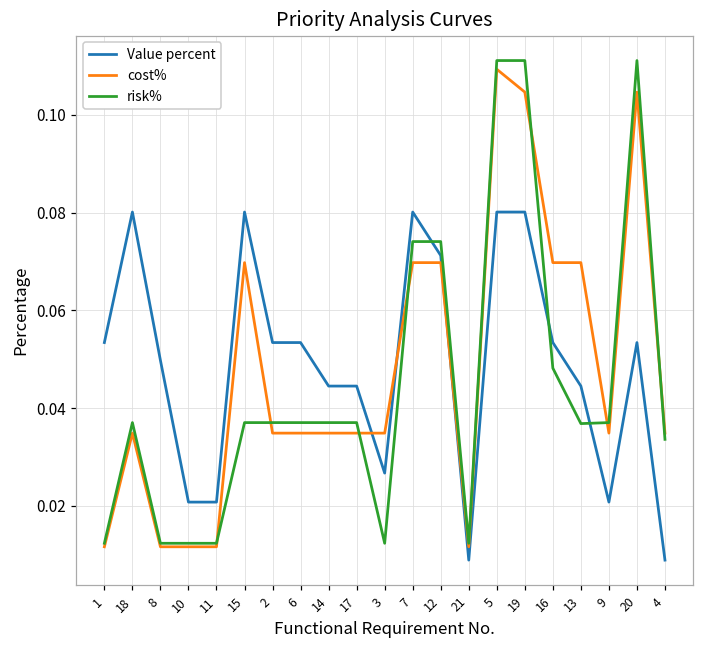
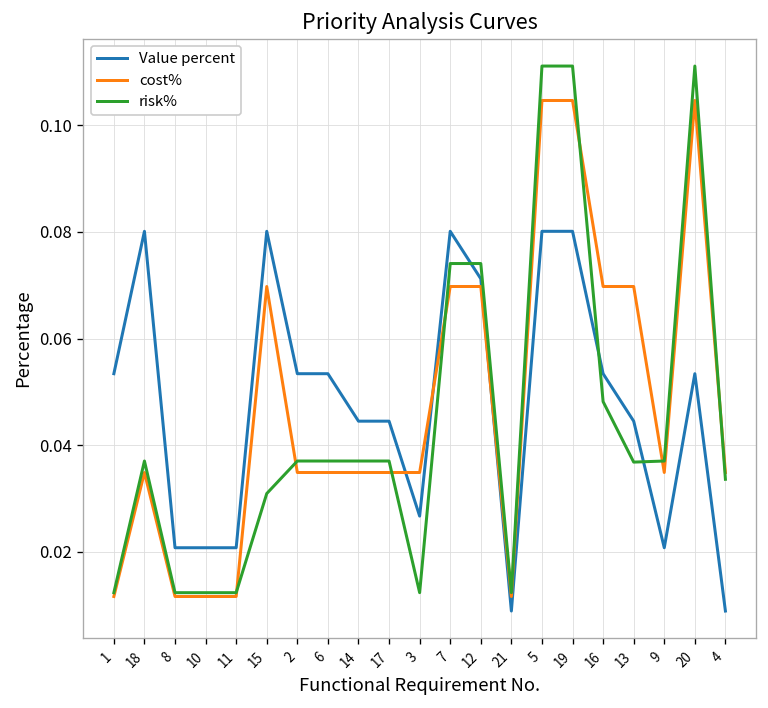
Value percent, 8: 0.050 -> 0.021
risk%, 15: 0.037 -> 0.031
cost%, 5: 0.109 -> 0.105
